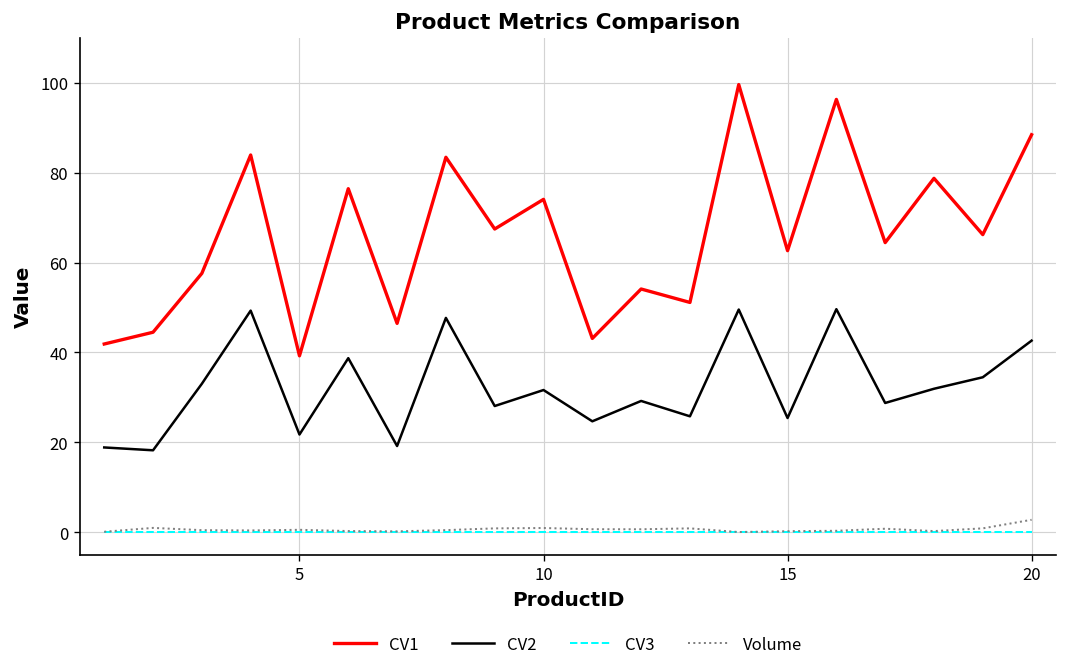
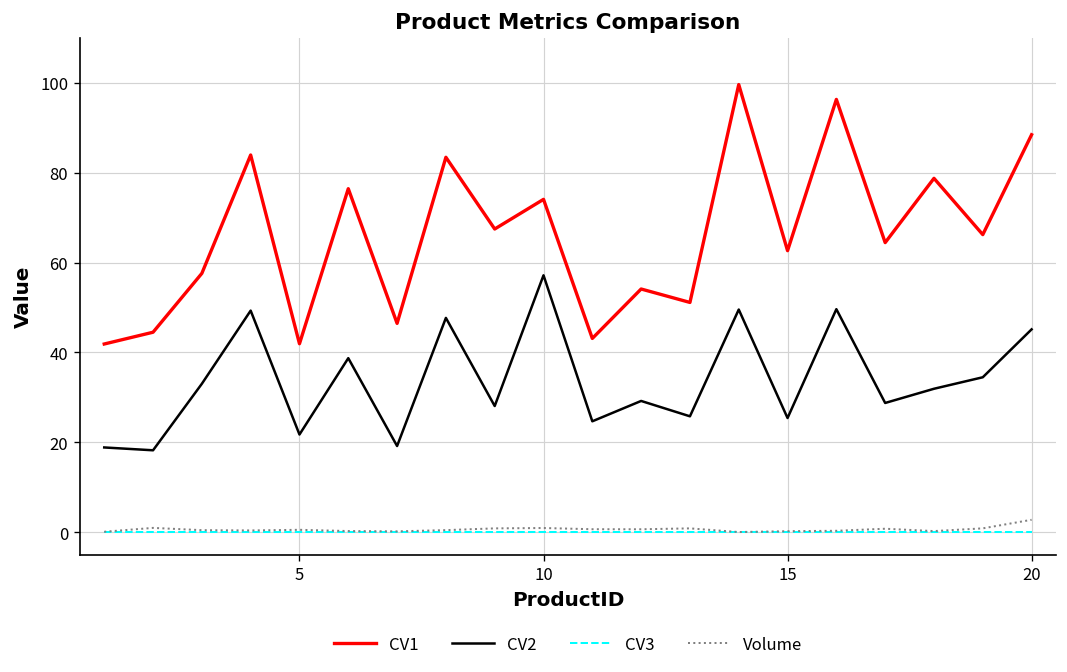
CV1, 5: 39 -> 42
CV2, 10: 32 -> 57
CV2, 20: 43 -> 45
